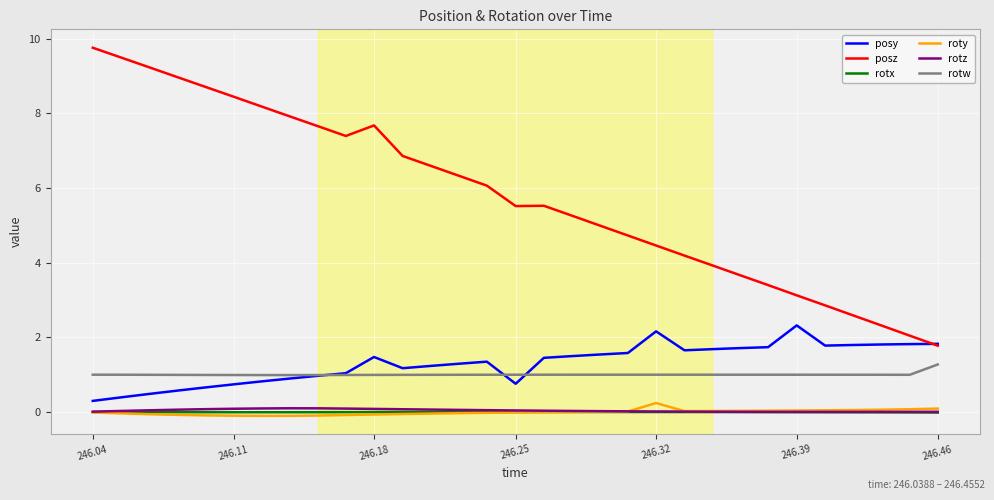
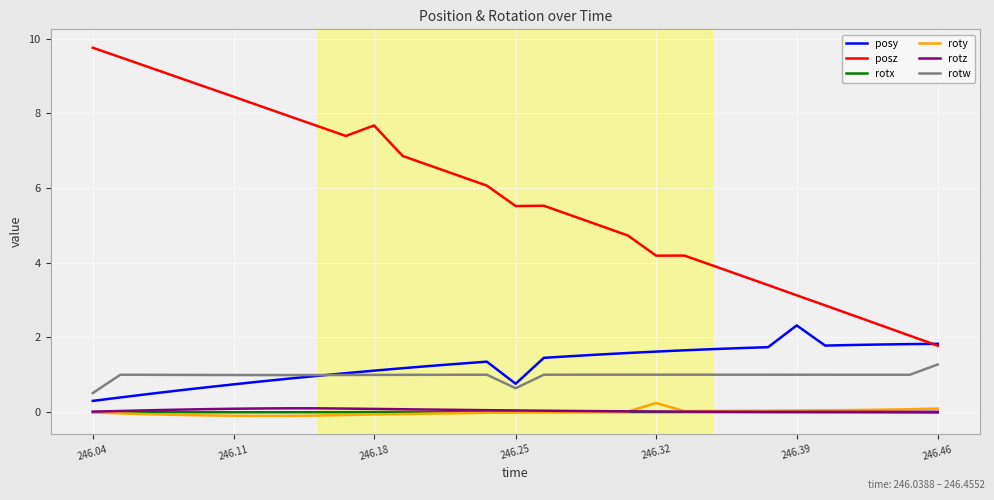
rotw, 246.04: 1.0 -> 0.5
posy, 246.18: 1.5 -> 1.1
rotw, 246.25: 1.0 -> 0.6
posy, 246.32: 2.2 -> 1.6
posz, 246.32: 4.5 -> 4.2
